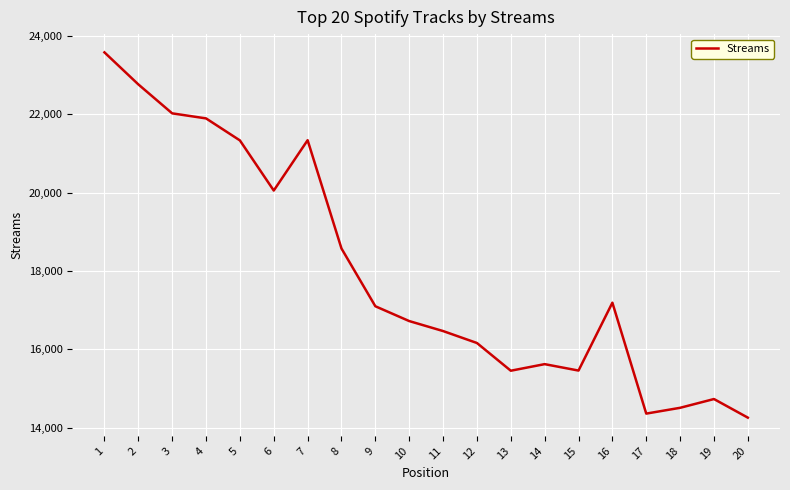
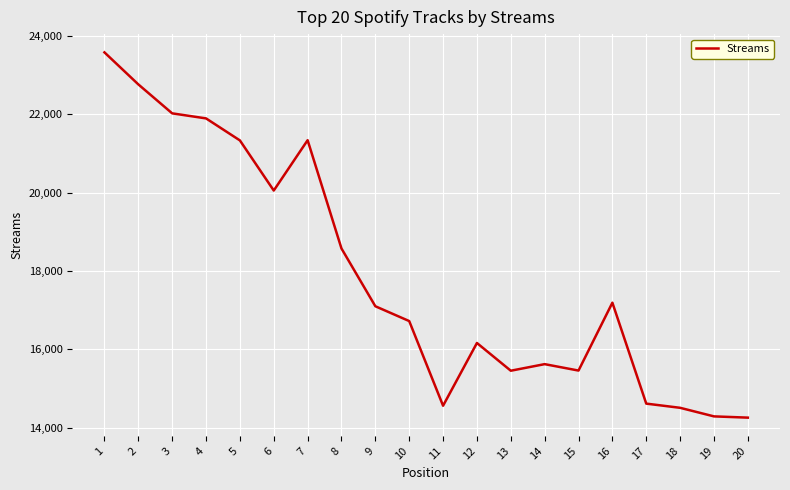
11: 16,500 -> 14,600
17: 14,400 -> 14,600
19: 14,700 -> 14,300
